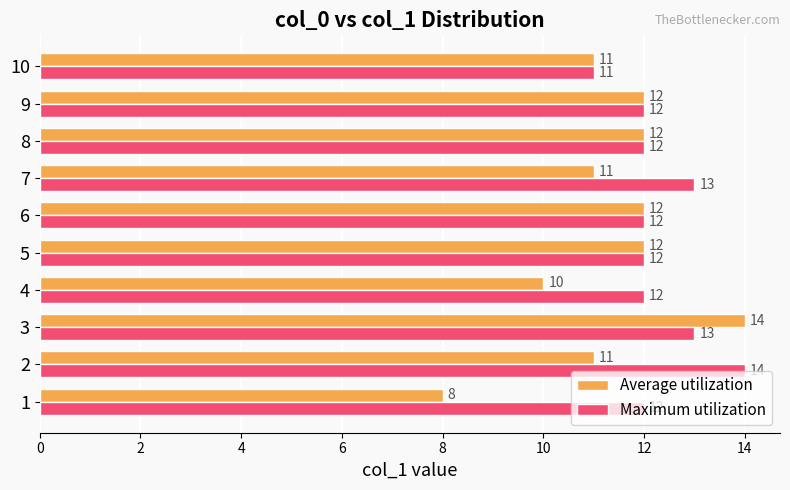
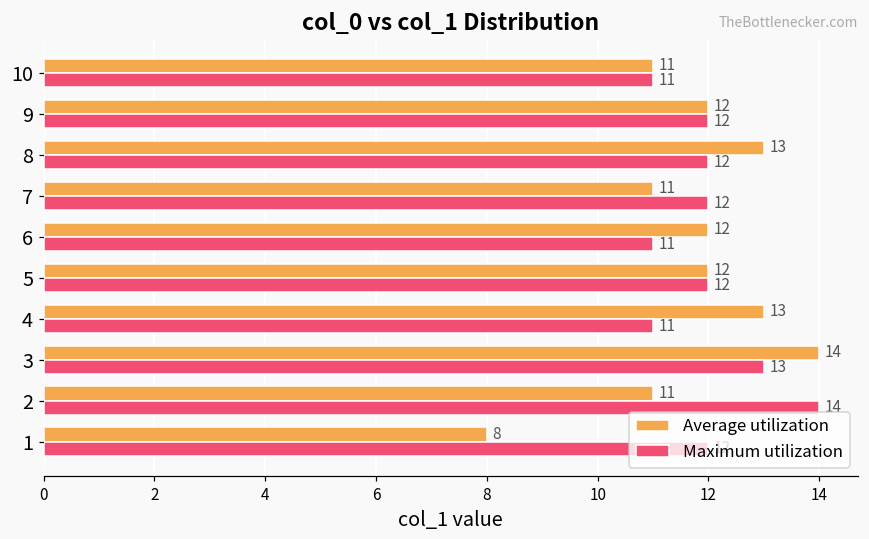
Average utilization, 8: 12 -> 13
Maximum utilization, 7: 13 -> 12
Maximum utilization, 6: 12 -> 11
Average utilization, 4: 10 -> 13
Maximum utilization, 4: 12 -> 11
